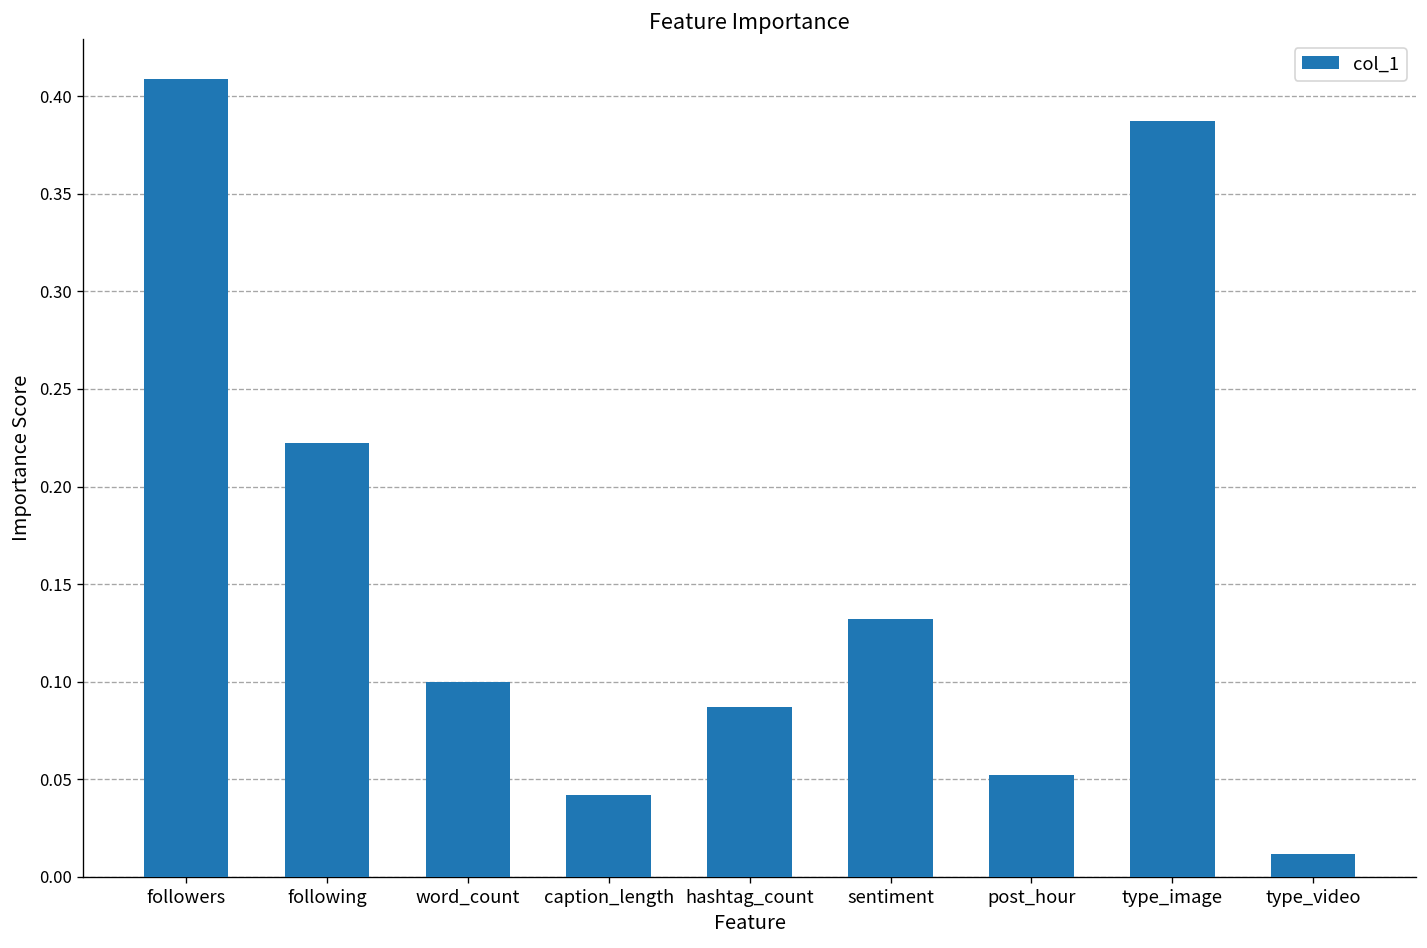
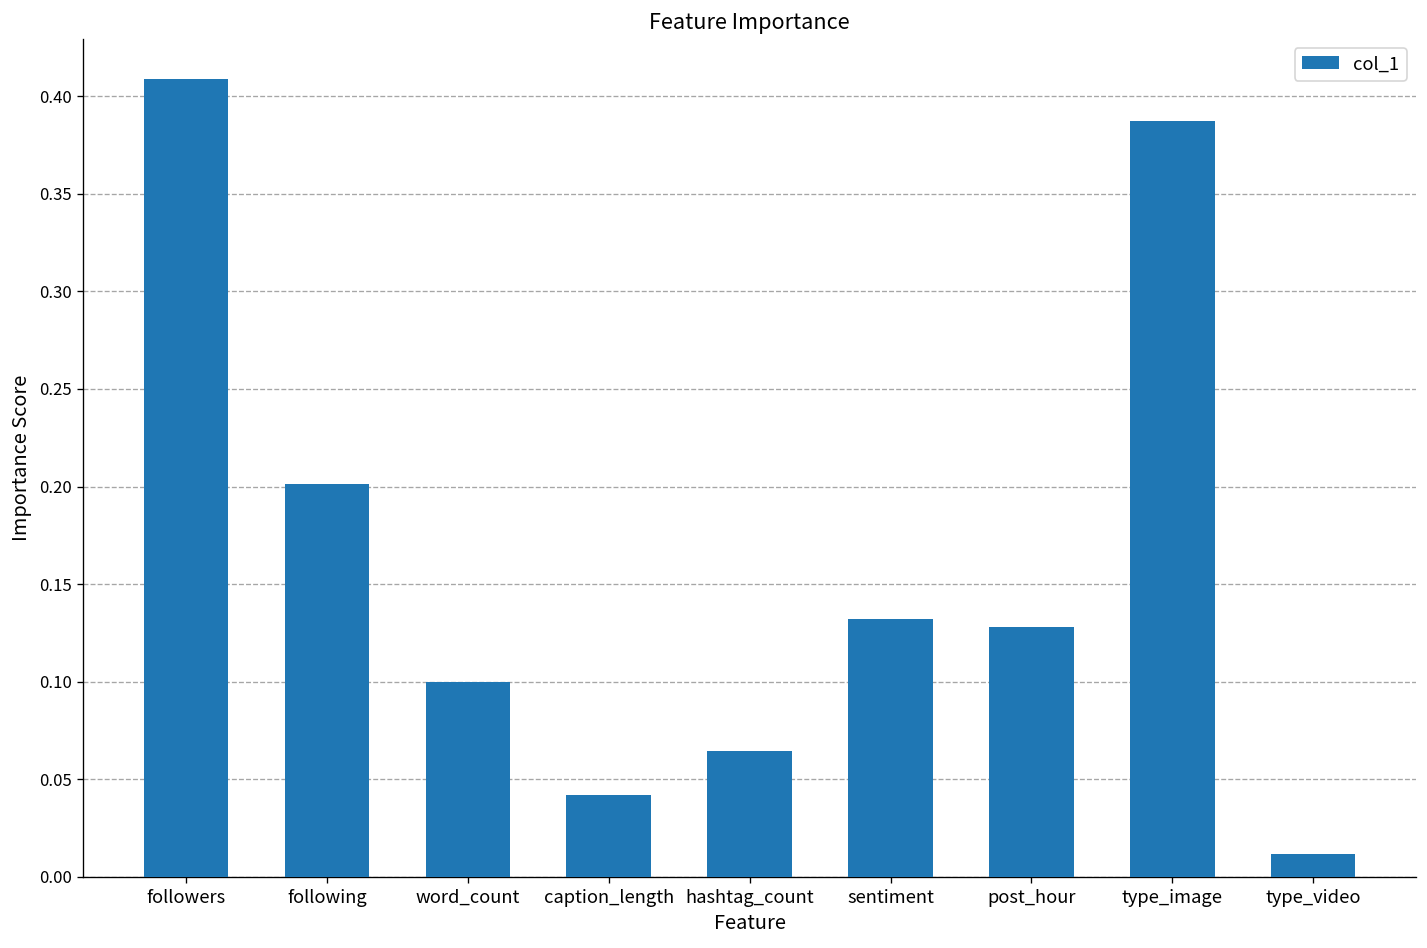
following: 0.222 -> 0.202
hashtag_count: 0.087 -> 0.064
post_hour: 0.052 -> 0.128
